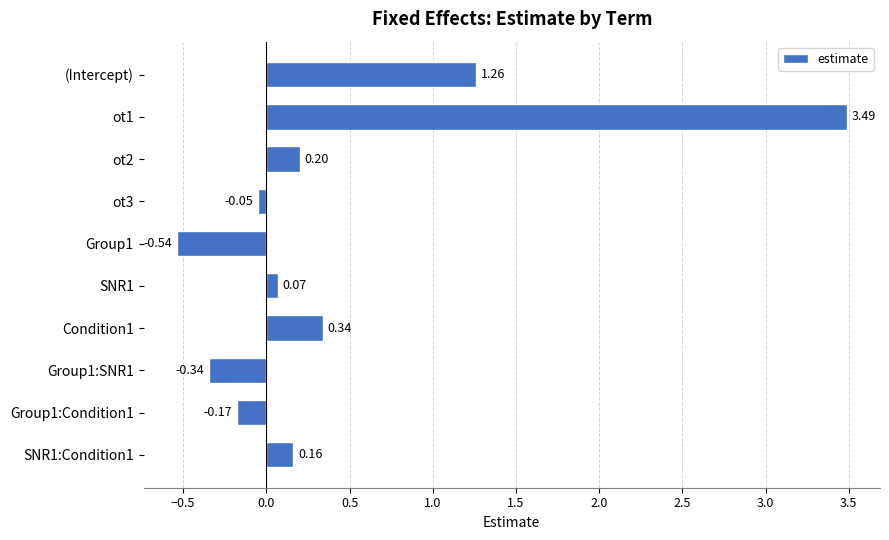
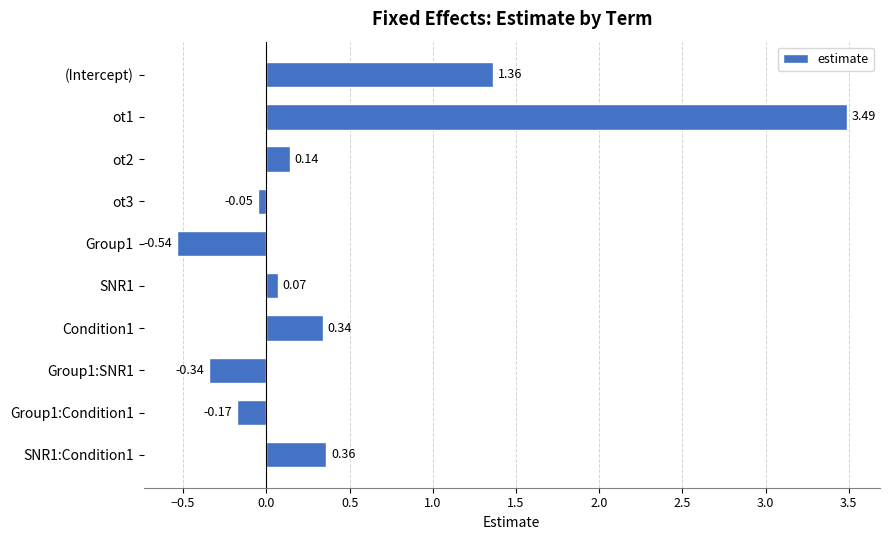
(Intercept): 1.26 -> 1.36
ot2: 0.20 -> 0.14
SNR1:Condition1: 0.16 -> 0.36
